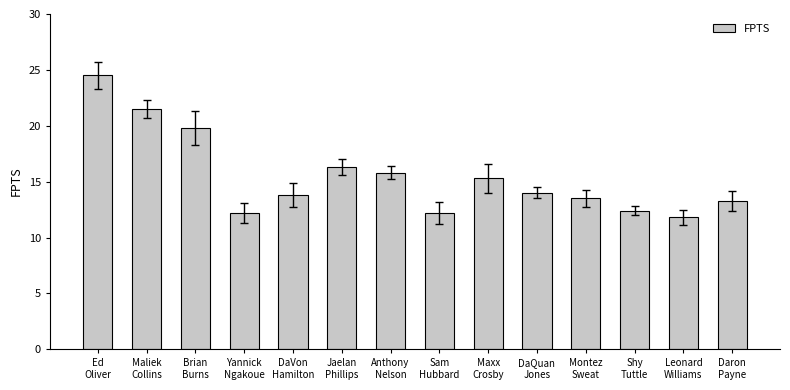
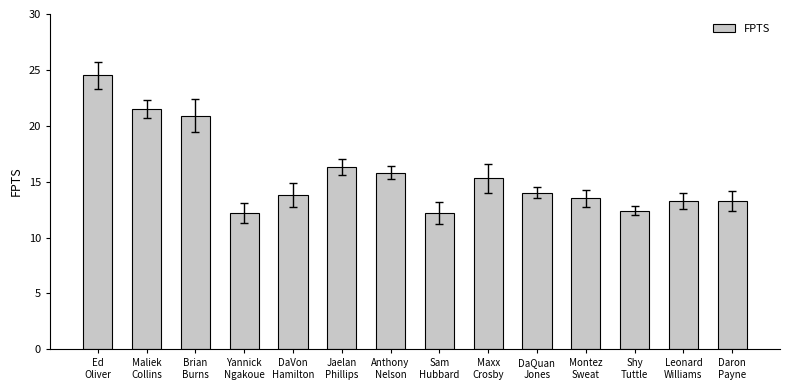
FPTS, Brian Burns: 19.8 -> 20.9
FPTS, Leonard Williams: 11.8 -> 13.3
